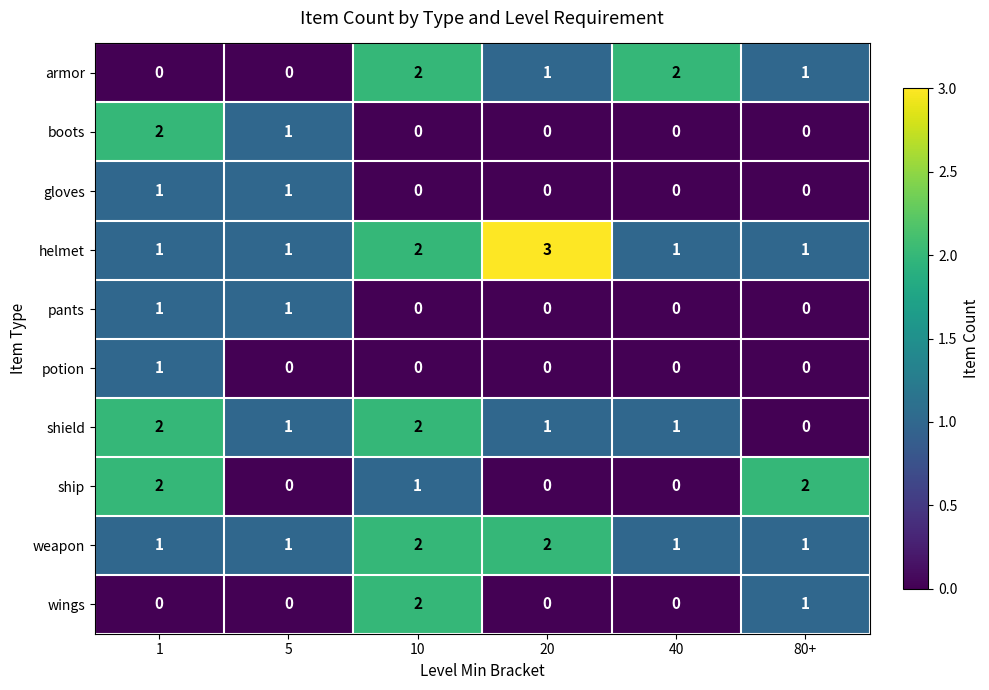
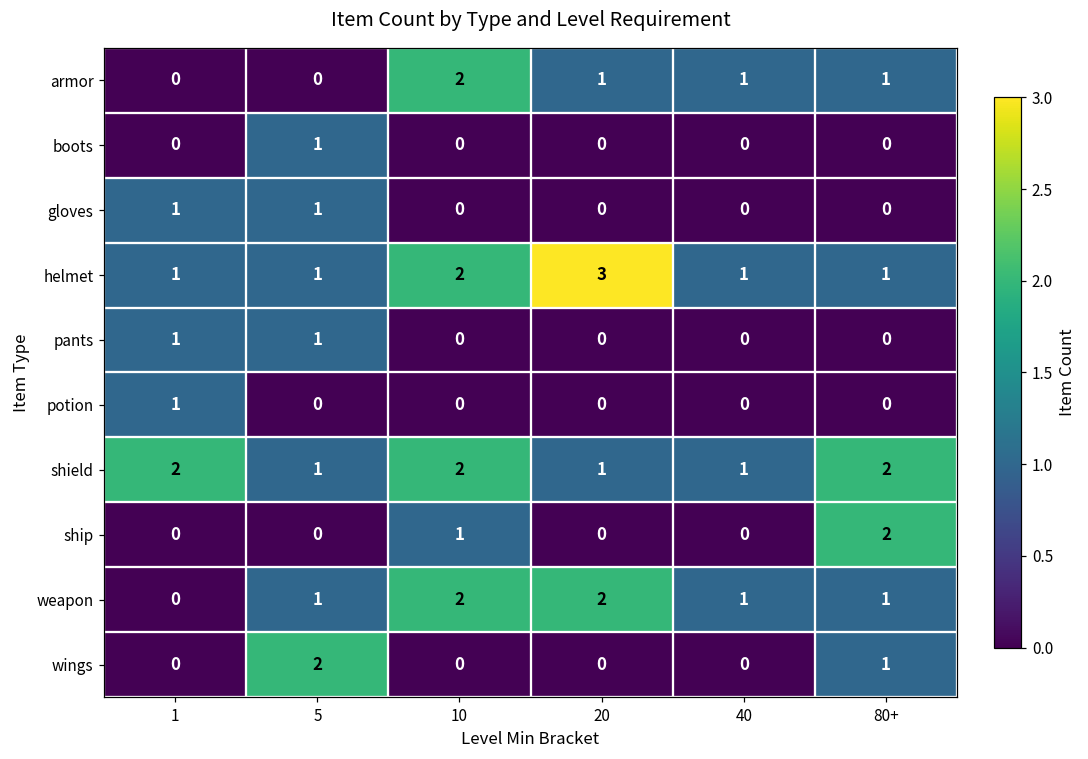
armor, 40: 2 -> 1
boots, 1: 2 -> 0
shield, 80+: 0 -> 2
ship, 1: 2 -> 0
weapon, 1: 1 -> 0
wings, 5: 0 -> 2
wings, 10: 2 -> 0
